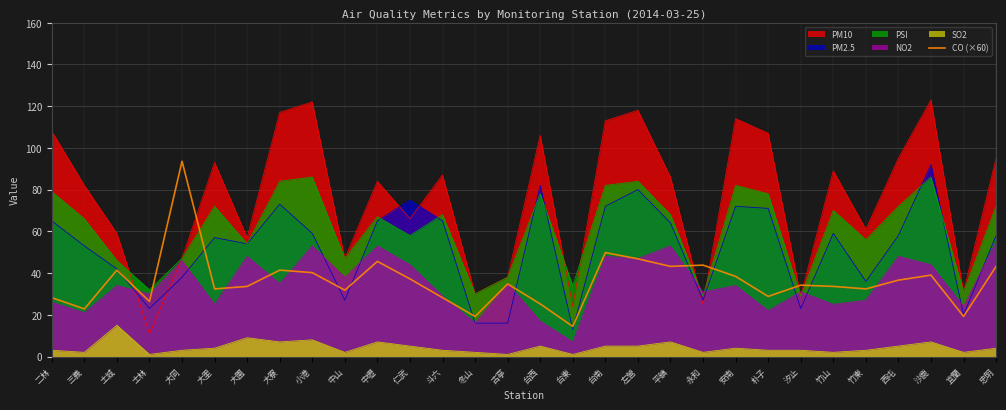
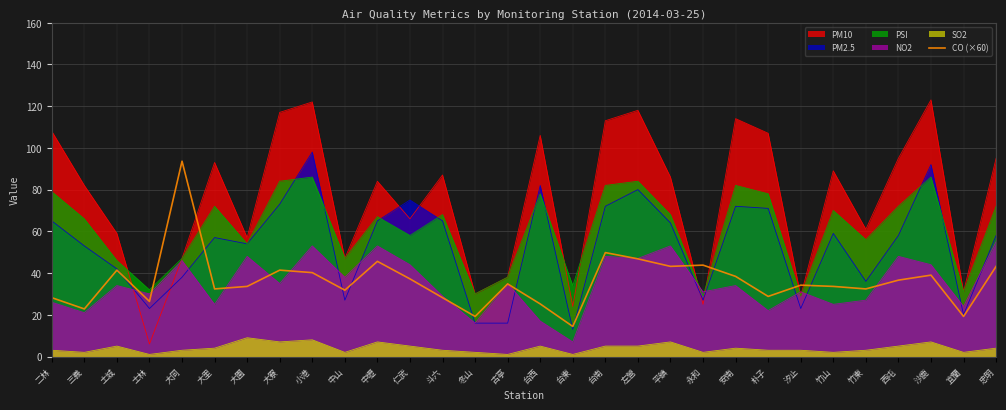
SO2, 土城: 15 -> 5
PM10, 士林: 11 -> 6
PM2.5, 小港: 59 -> 98
